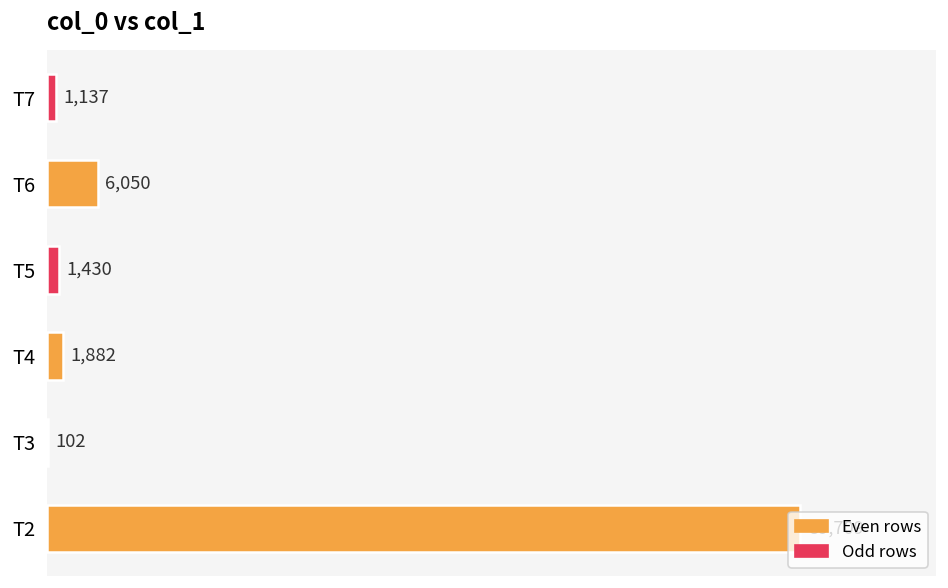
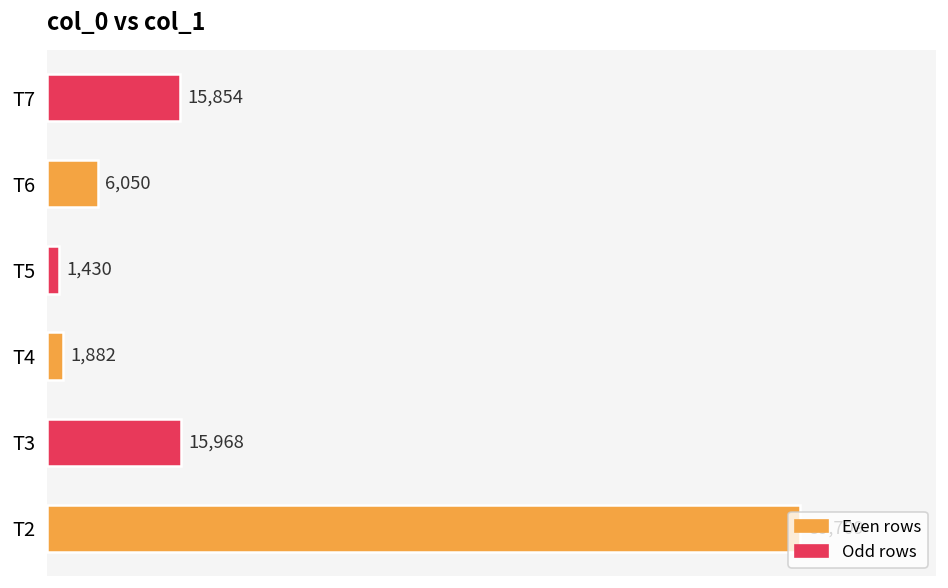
T7: 1,137 -> 15,854
T3: 102 -> 15,968
